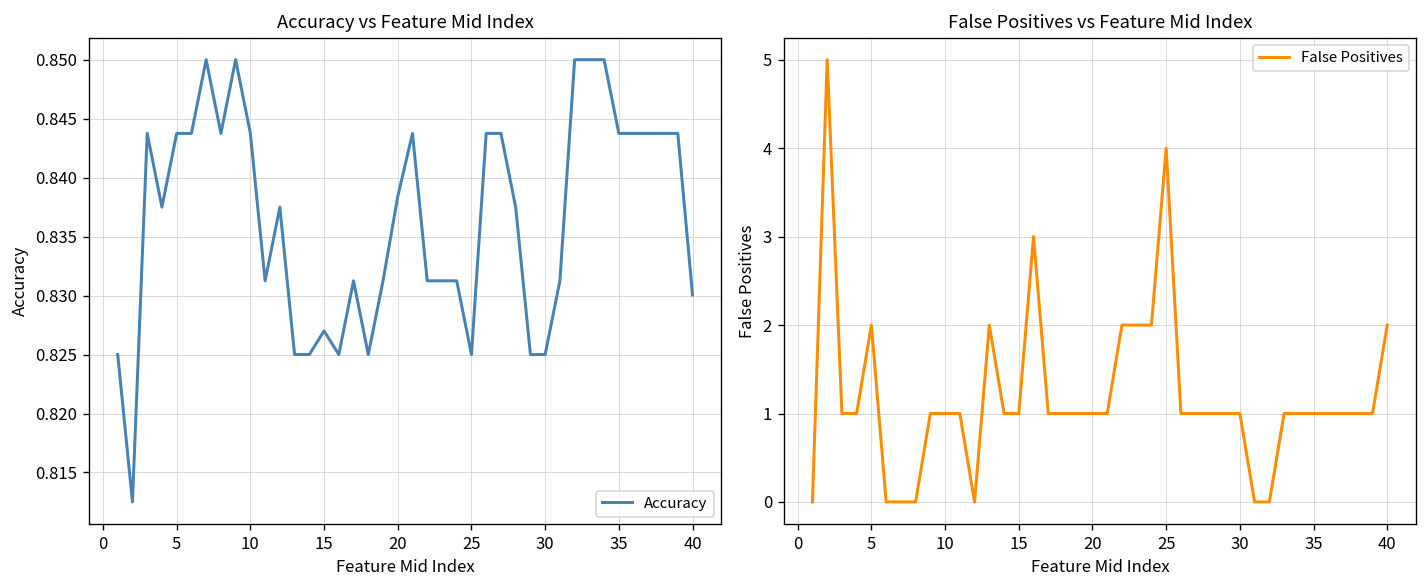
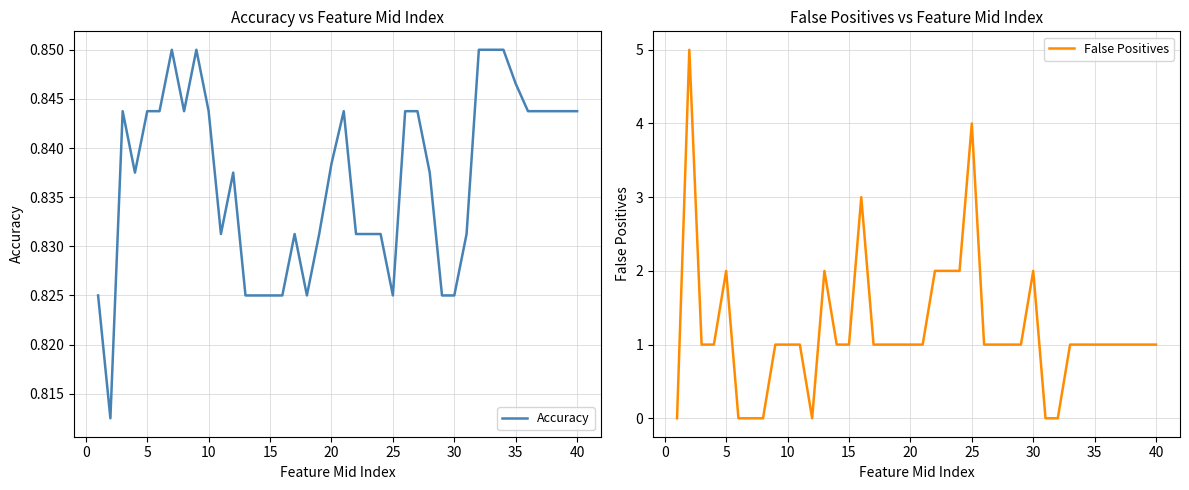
Accuracy vs Feature Mid Index, 15: 0.827 -> 0.825
Accuracy vs Feature Mid Index, 35: 0.844 -> 0.847
Accuracy vs Feature Mid Index, 40: 0.830 -> 0.844
False Positives vs Feature Mid Index, 30: 1 -> 2
False Positives vs Feature Mid Index, 40: 2 -> 1
